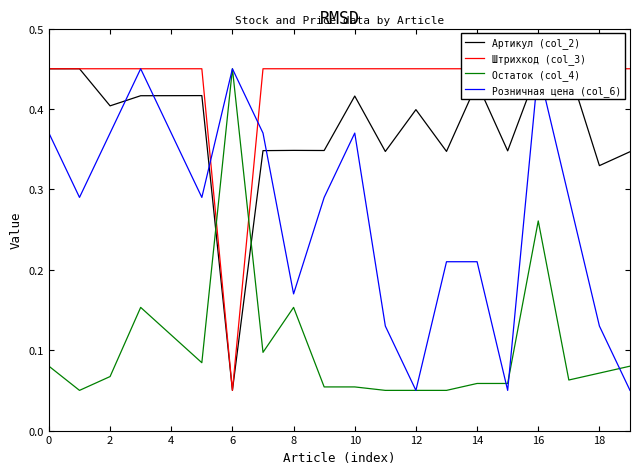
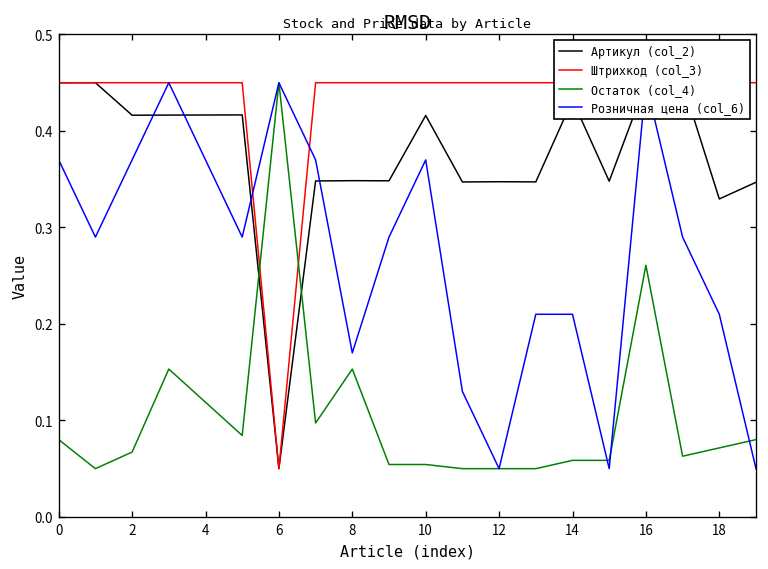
Артикул (col_2), 2: 0.40 -> 0.42
Артикул (col_2), 12: 0.40 -> 0.35
Розничная цена (col_6), 18: 0.13 -> 0.21
